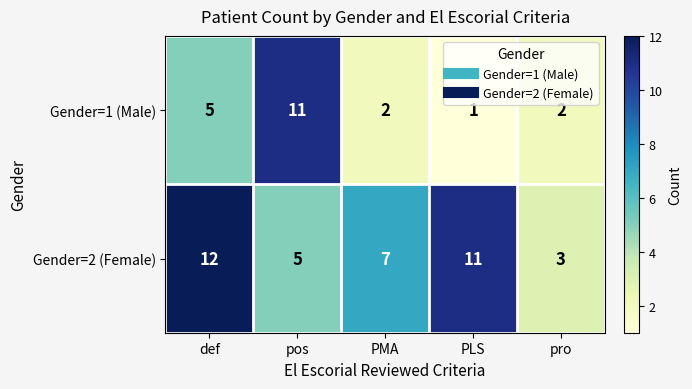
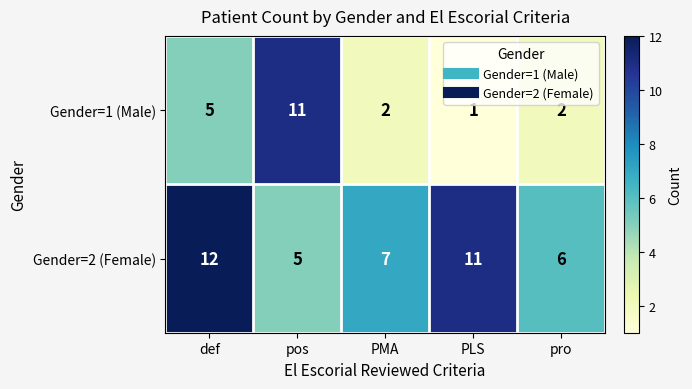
Gender=2 (Female), pro: 3 -> 6
